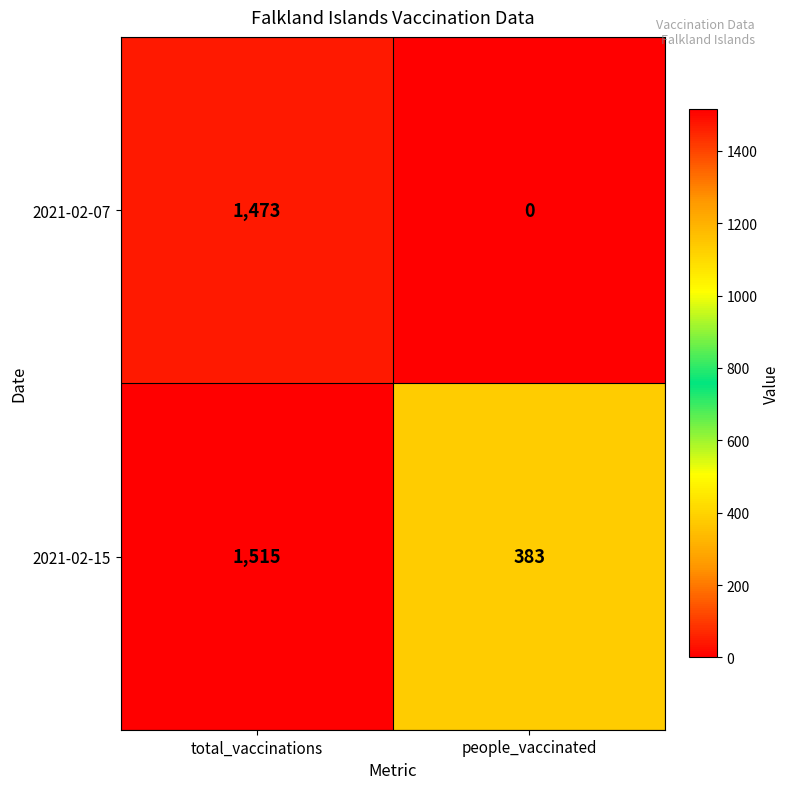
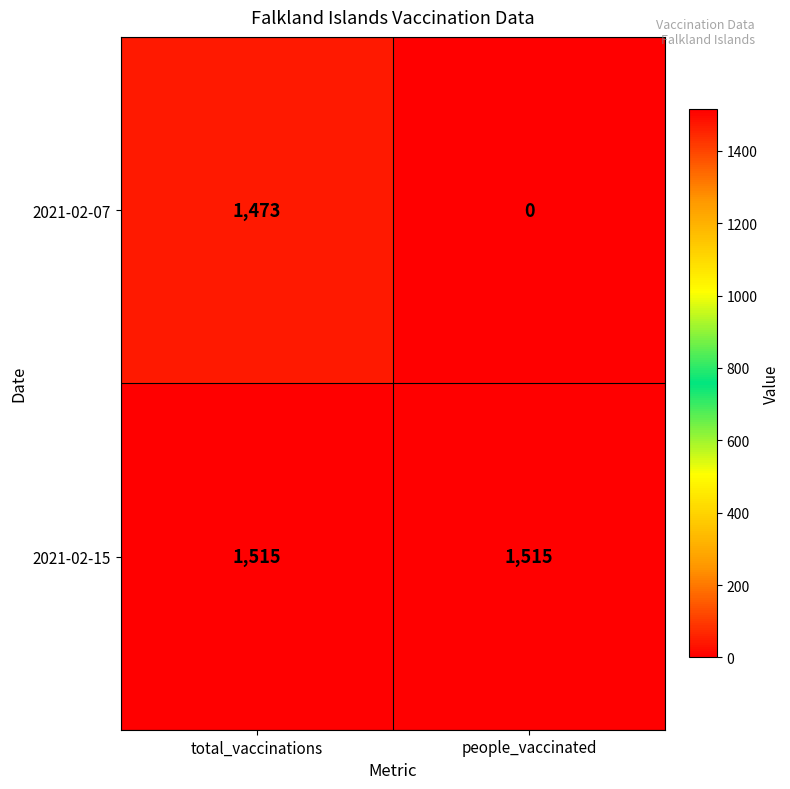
2021-02-15, people_vaccinated: 383 -> 1,515
